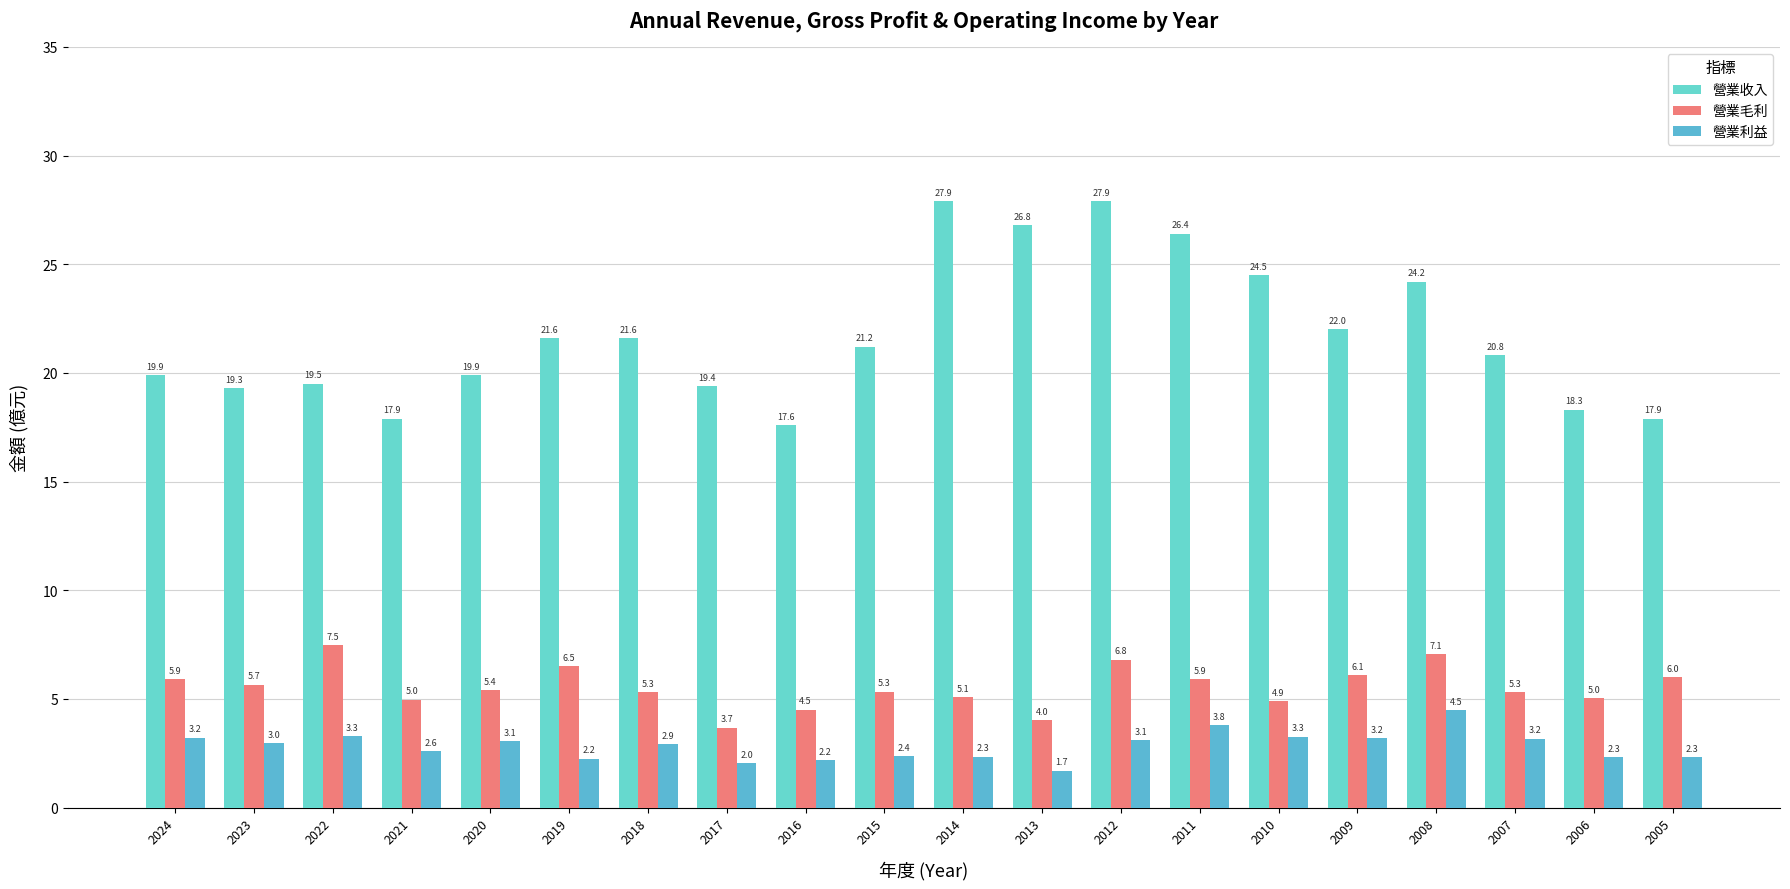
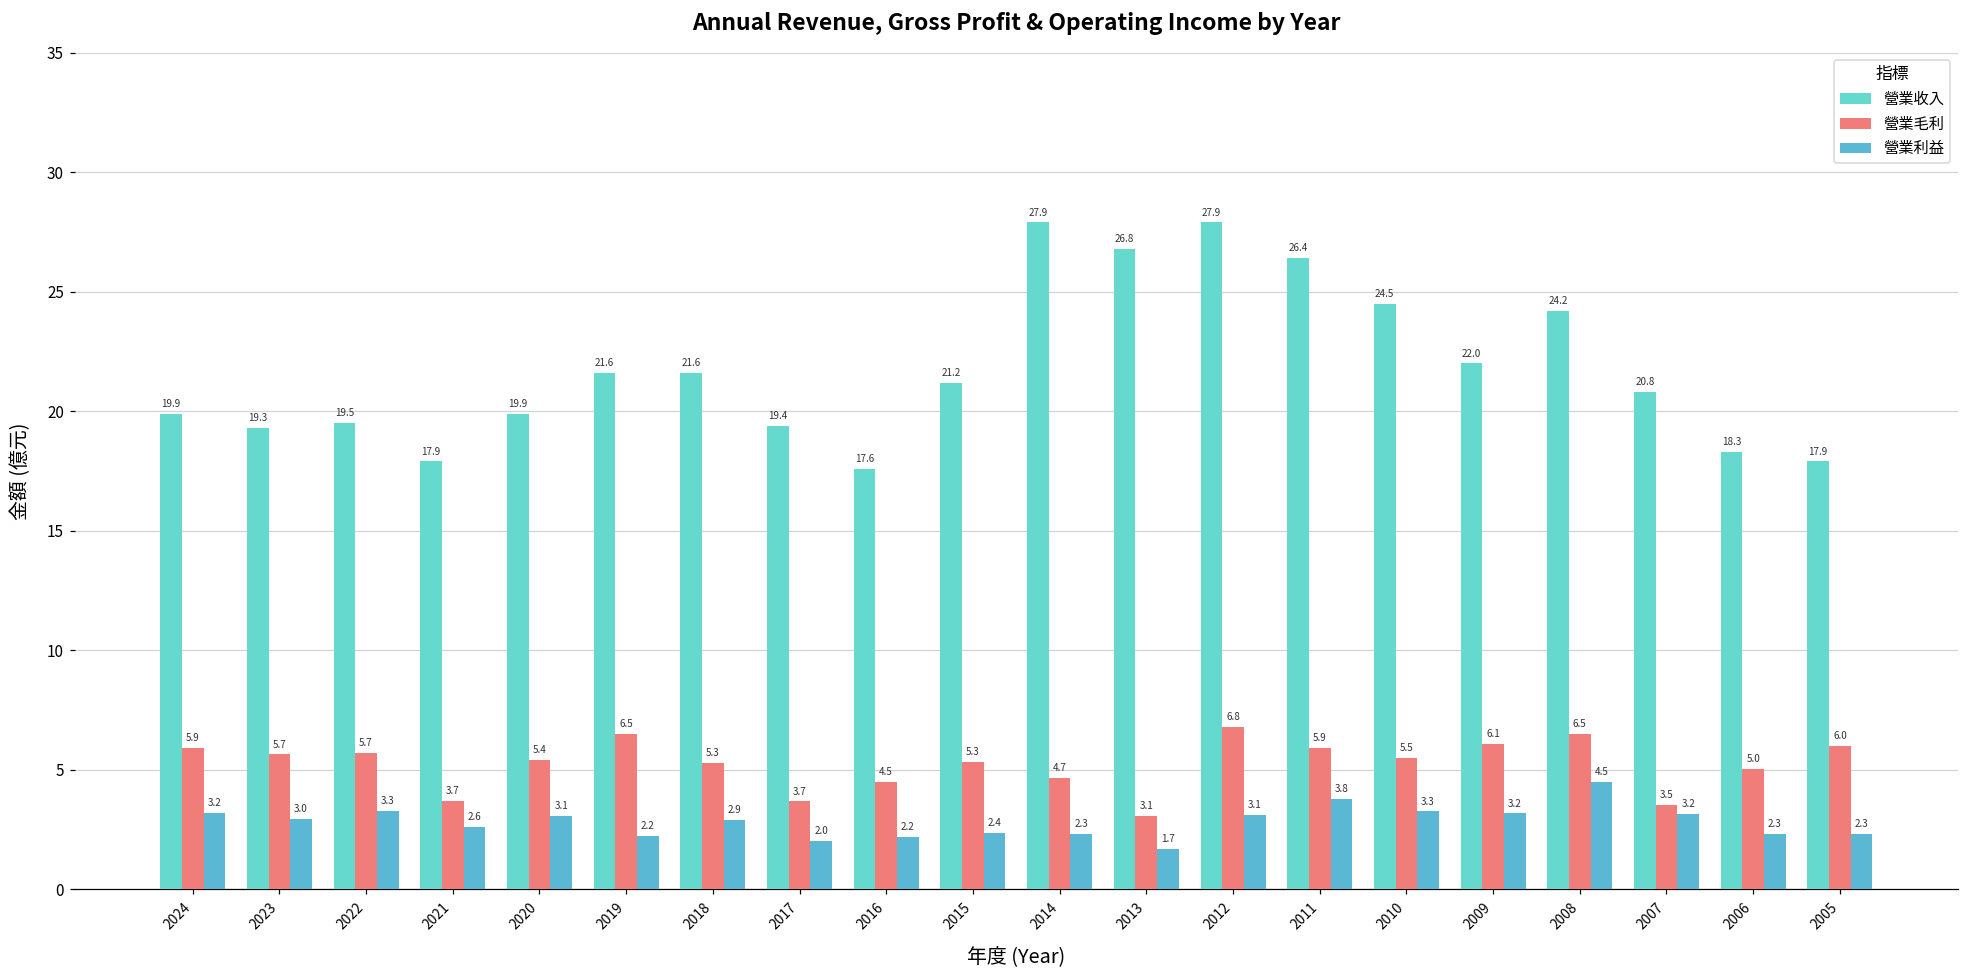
營業毛利, 2022: 7.5 -> 5.7
營業毛利, 2021: 5.0 -> 3.7
營業毛利, 2014: 5.1 -> 4.7
營業毛利, 2013: 4.0 -> 3.1
營業毛利, 2010: 4.9 -> 5.5
營業毛利, 2008: 7.1 -> 6.5
營業毛利, 2007: 5.3 -> 3.5
